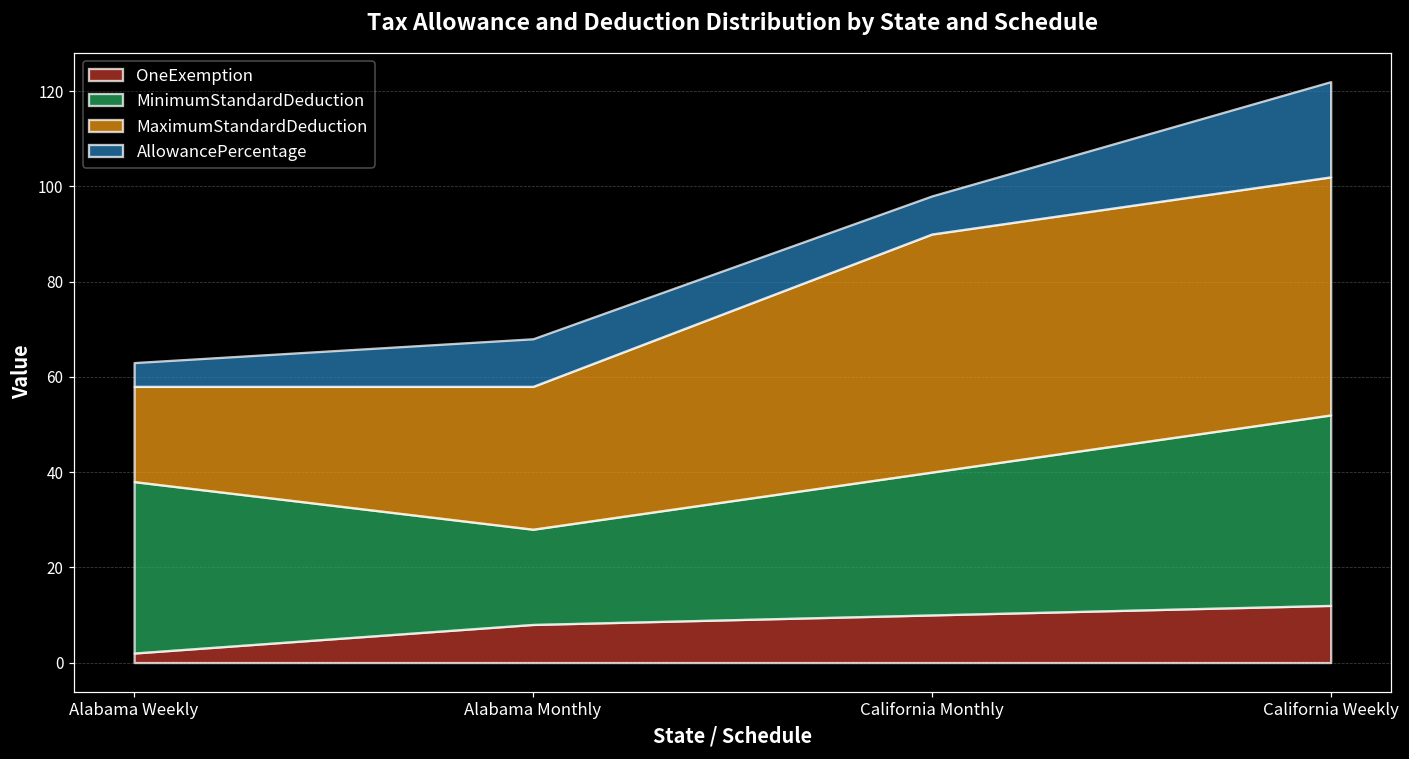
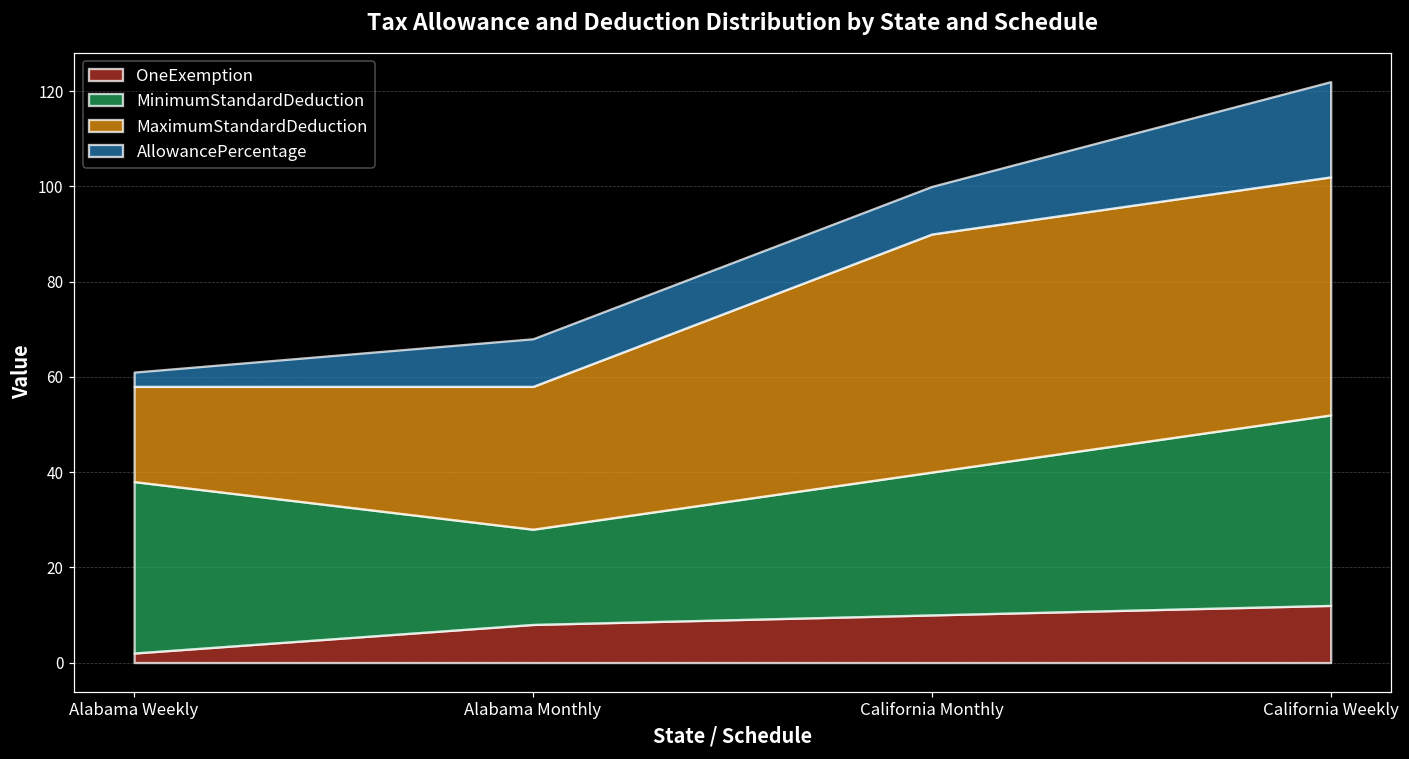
AllowancePercentage, Alabama Weekly: 5 -> 3
AllowancePercentage, California Monthly: 8 -> 10
